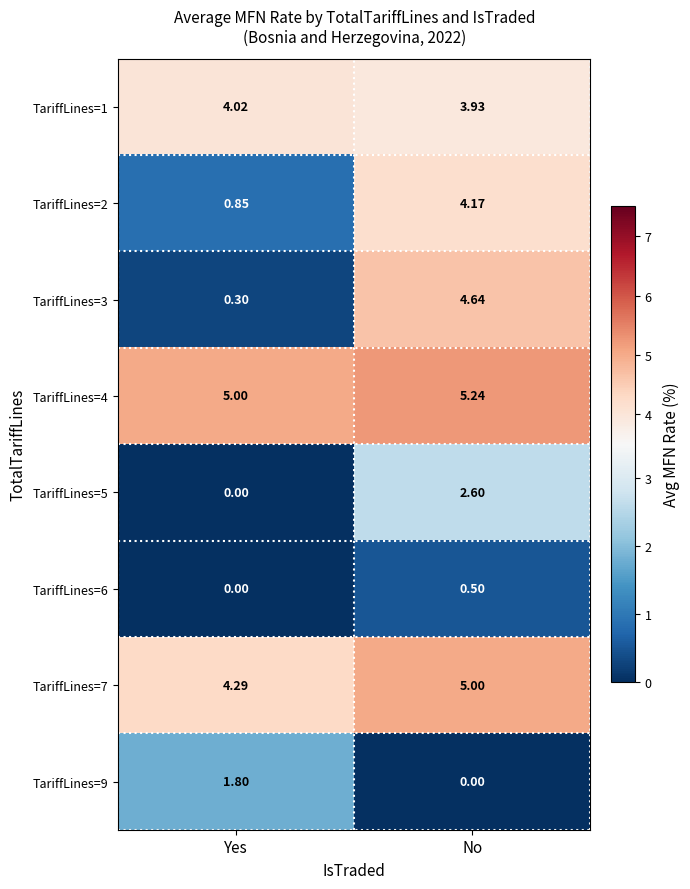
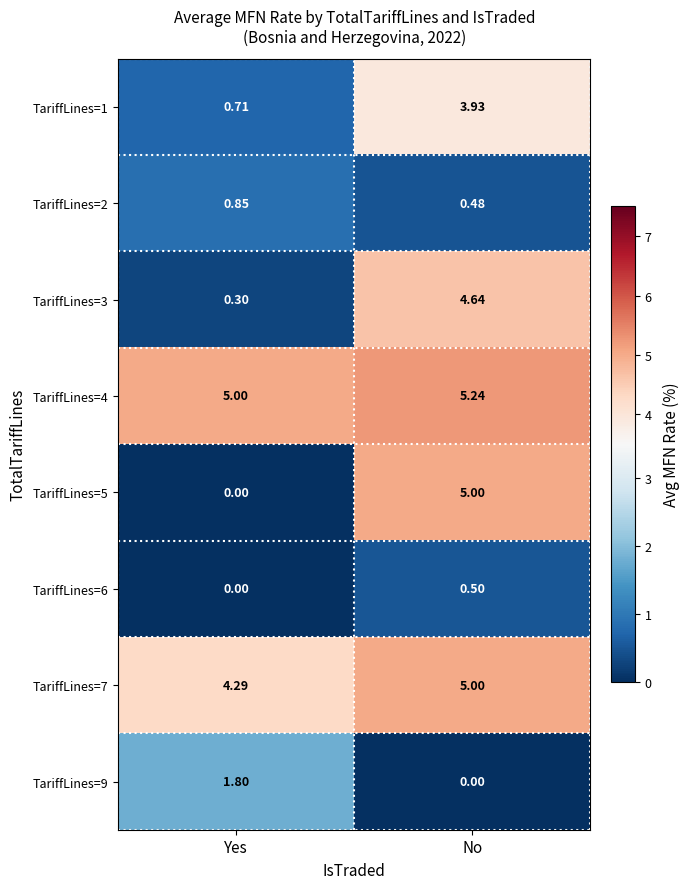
TariffLines=1, Yes: 4.02 -> 0.71
TariffLines=2, No: 4.17 -> 0.48
TariffLines=5, No: 2.60 -> 5.00
